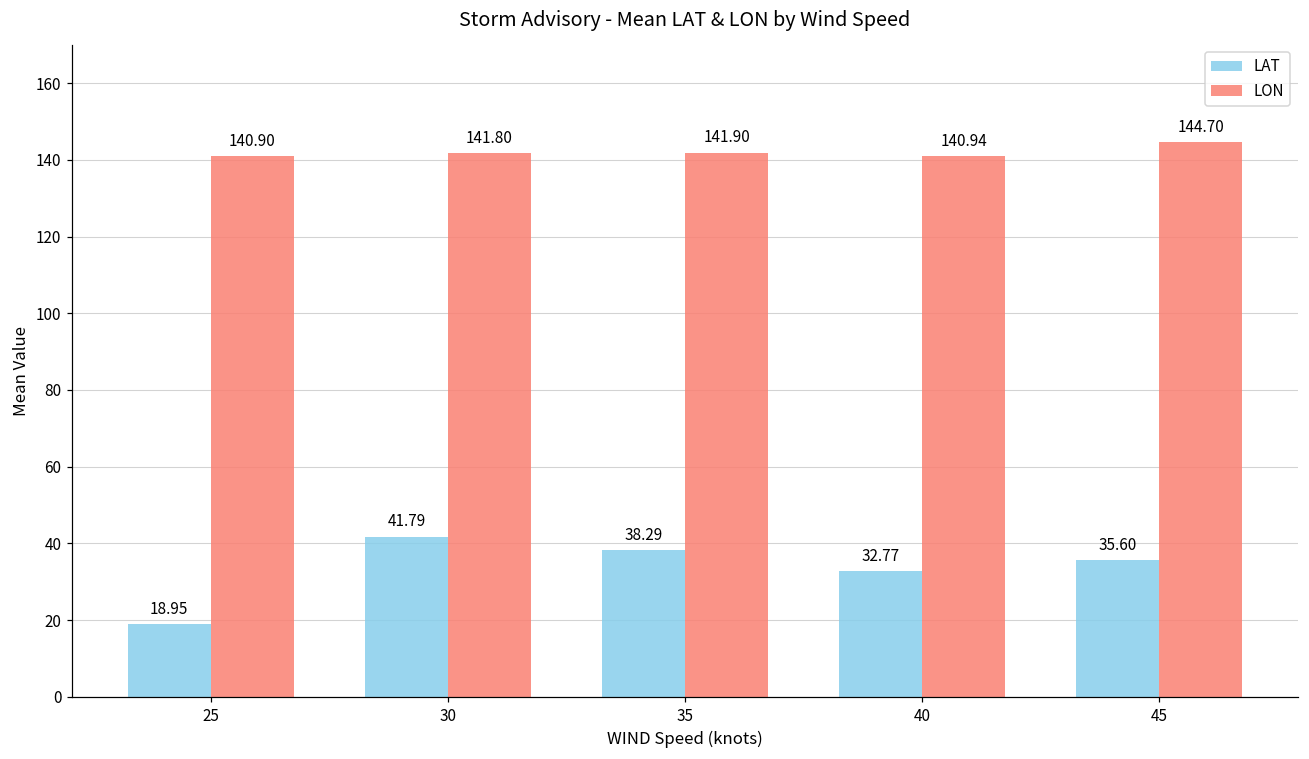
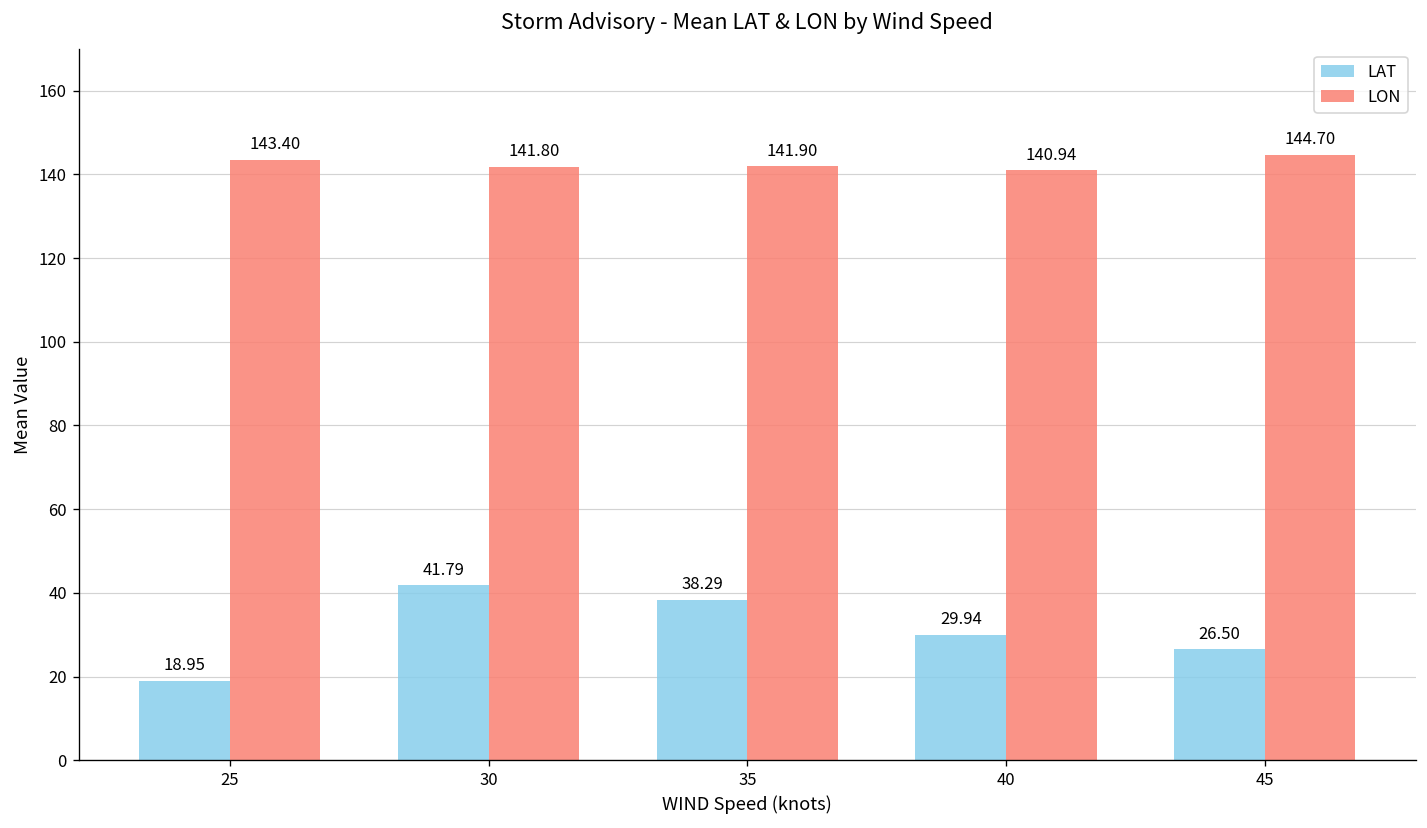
LON, 25: 140.90 -> 143.40
LAT, 40: 32.77 -> 29.94
LAT, 45: 35.60 -> 26.50
